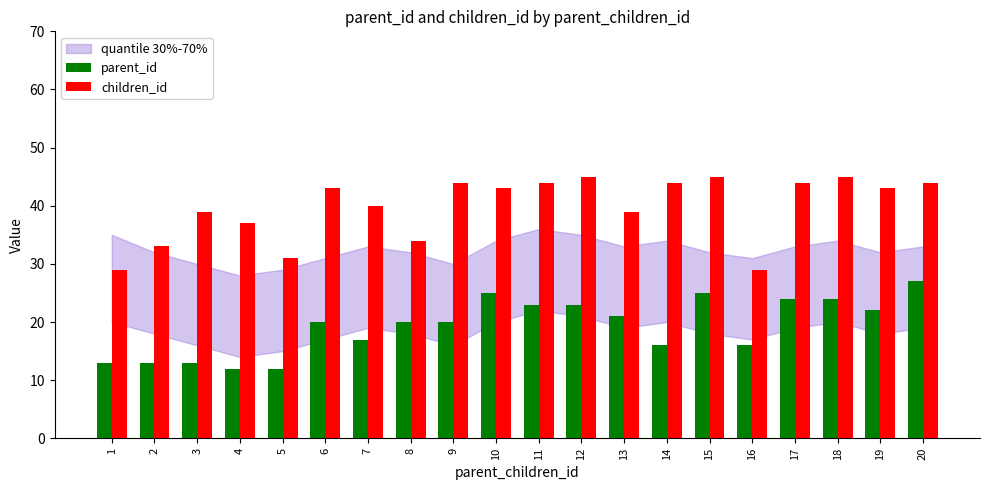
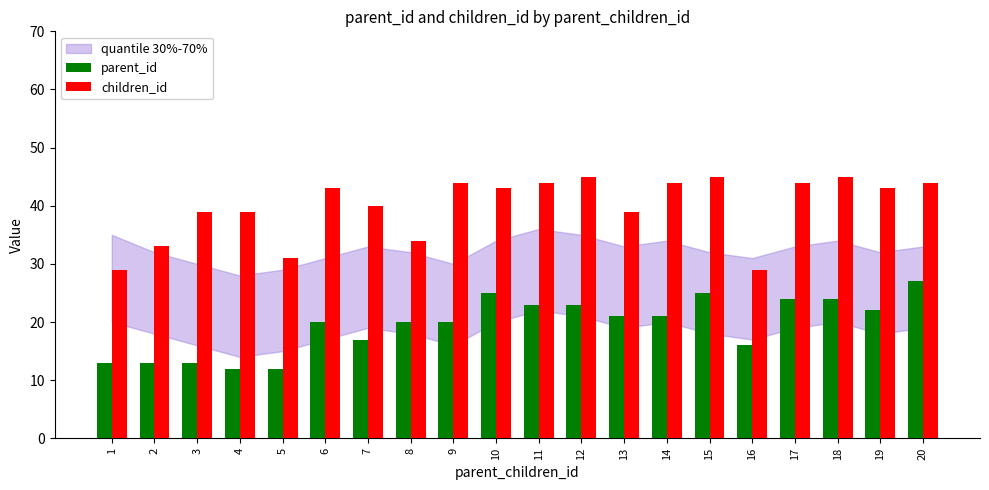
children_id, 4: 37 -> 39
parent_id, 14: 16 -> 21
